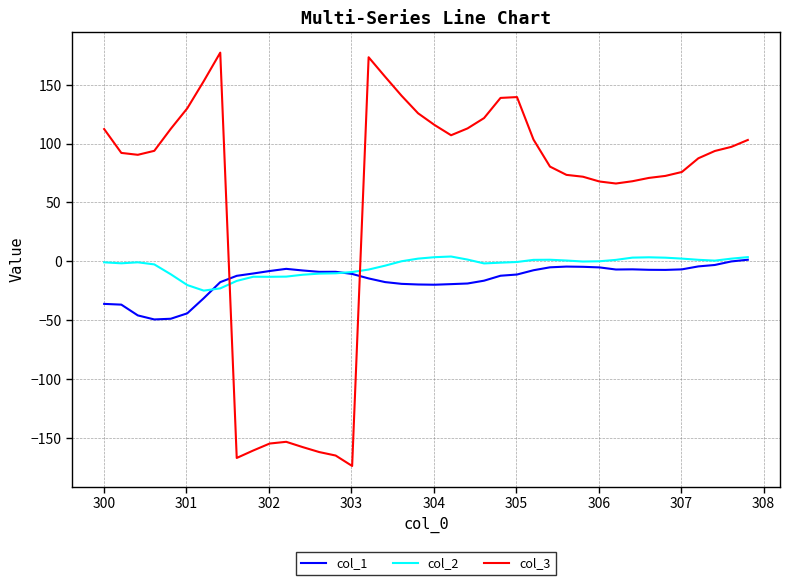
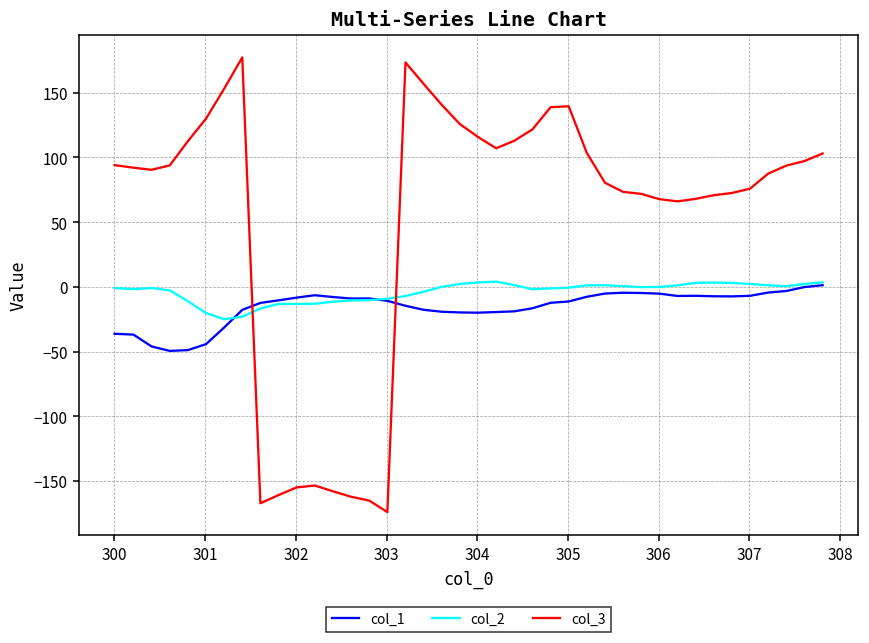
col_3, 300: 112 -> 94
